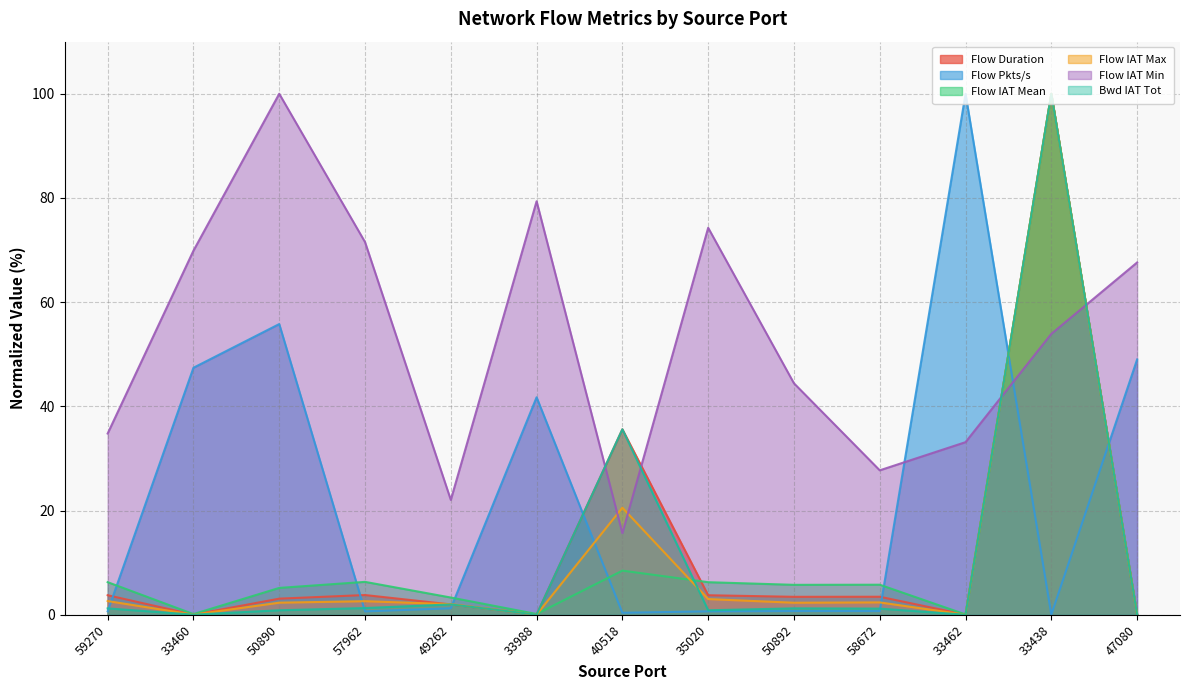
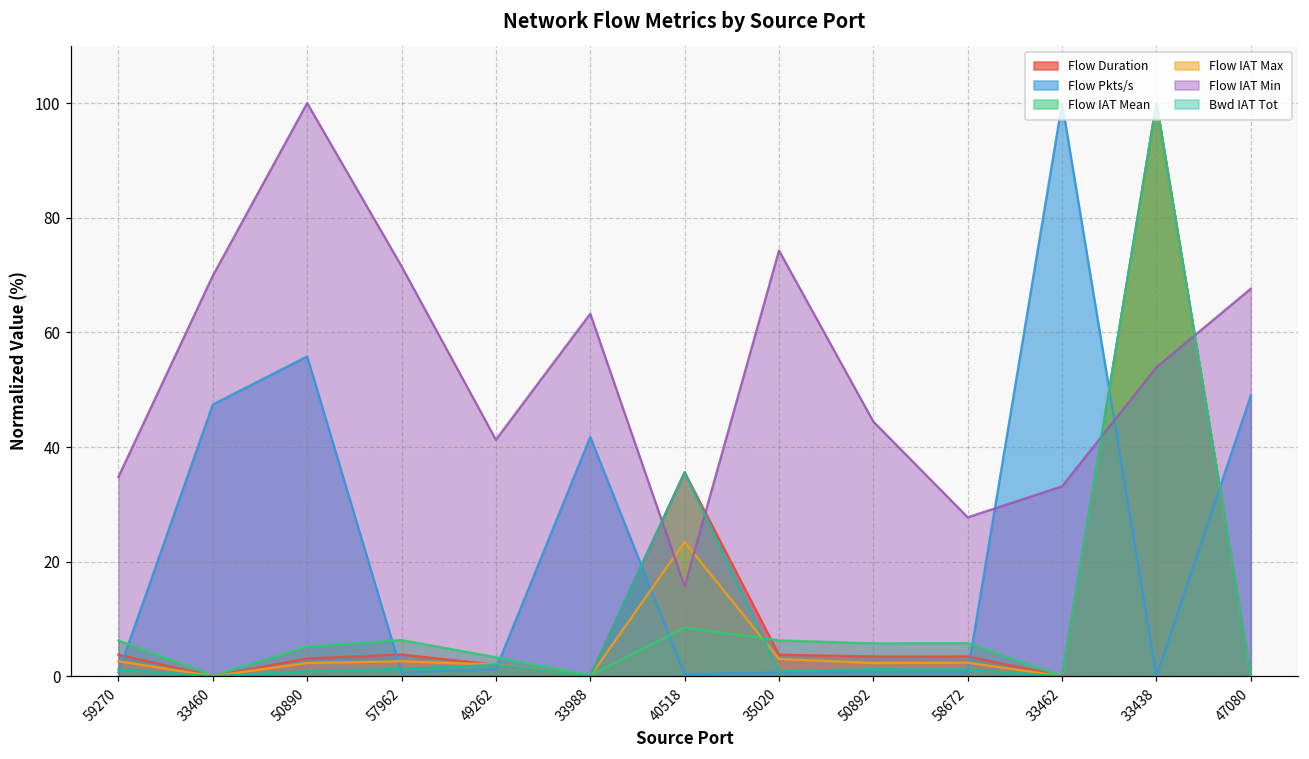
Flow IAT Min, 49262: 22 -> 41
Flow IAT Min, 33988: 79 -> 63
Flow IAT Max, 40518: 21 -> 23
